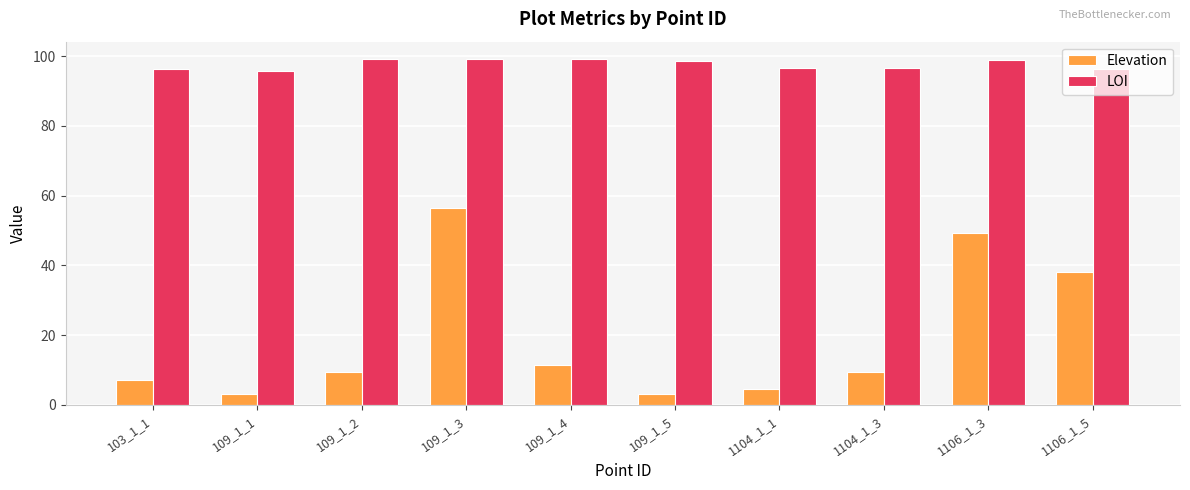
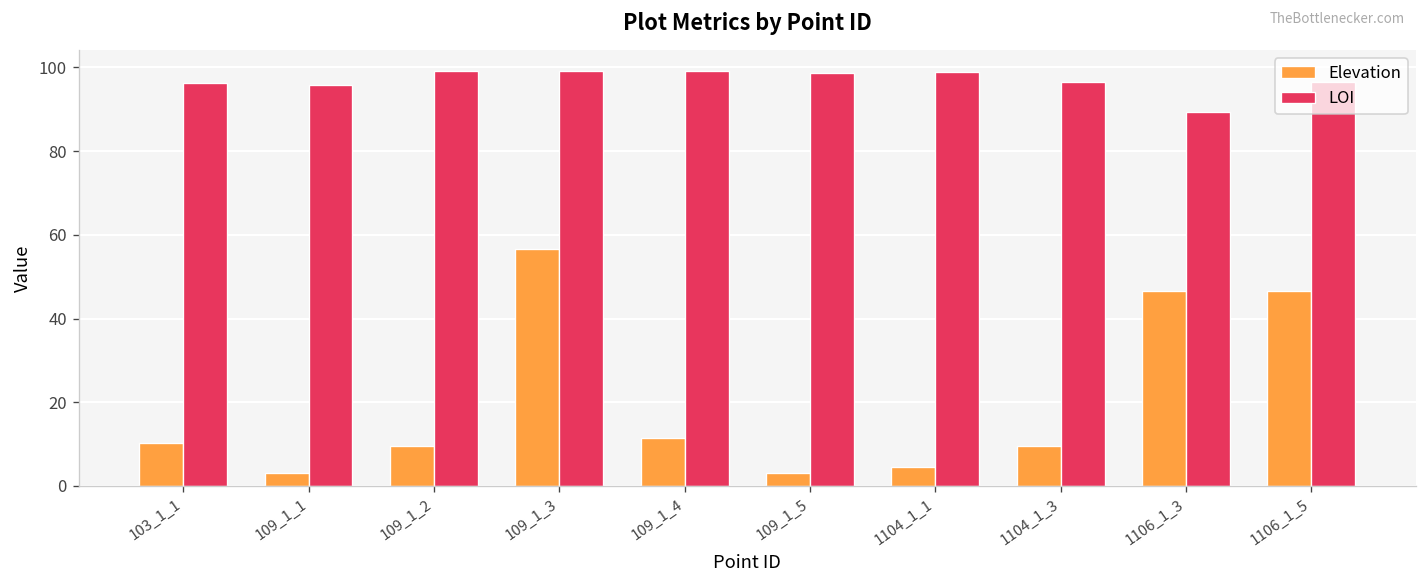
Elevation, 103_1_1: 7 -> 10
LOI, 1104_1_1: 96 -> 99
Elevation, 1106_1_3: 49 -> 47
LOI, 1106_1_3: 99 -> 89
Elevation, 1106_1_5: 38 -> 47
